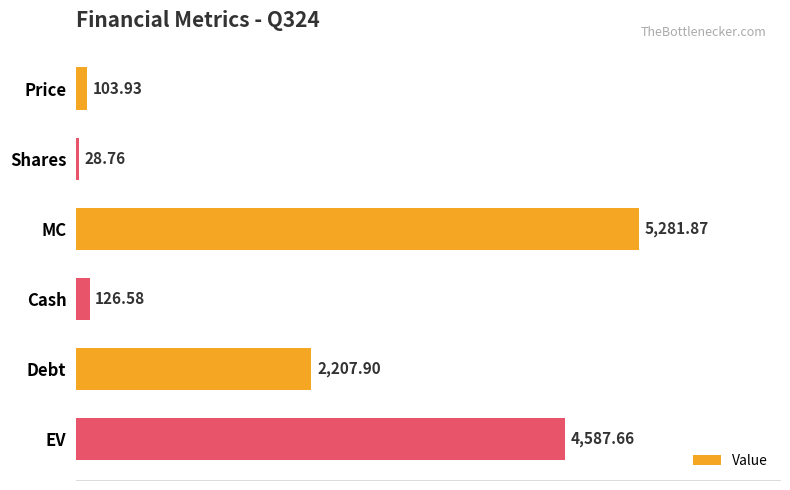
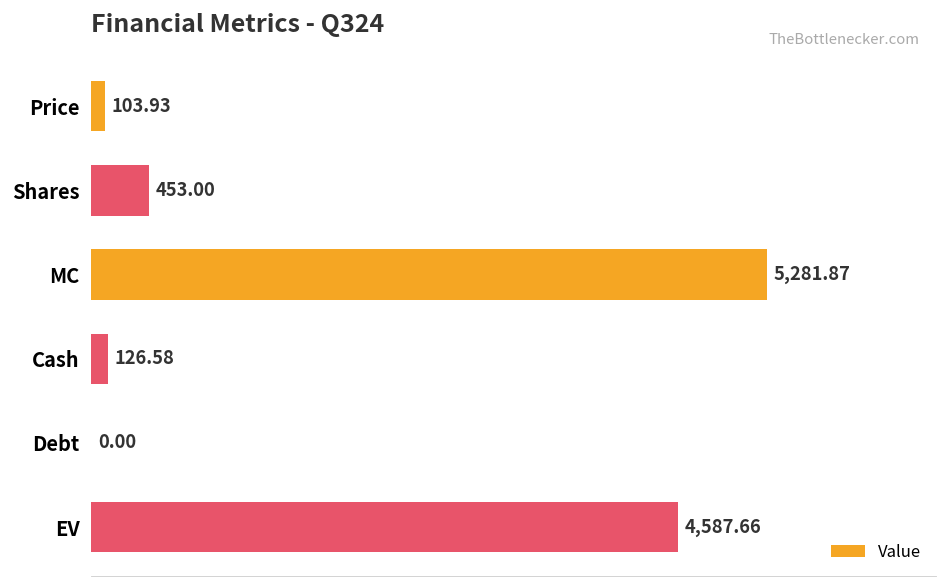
Shares: 28.76 -> 453.00
Debt: 2,207.90 -> 0.00
